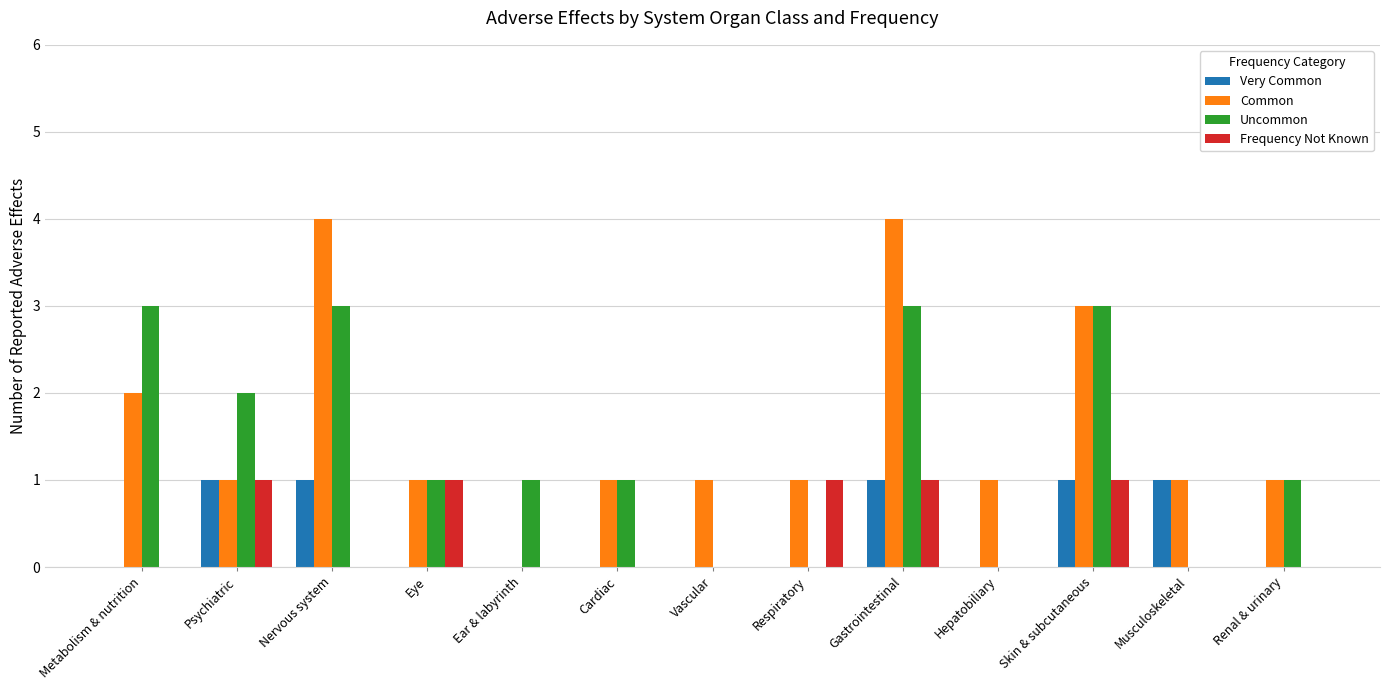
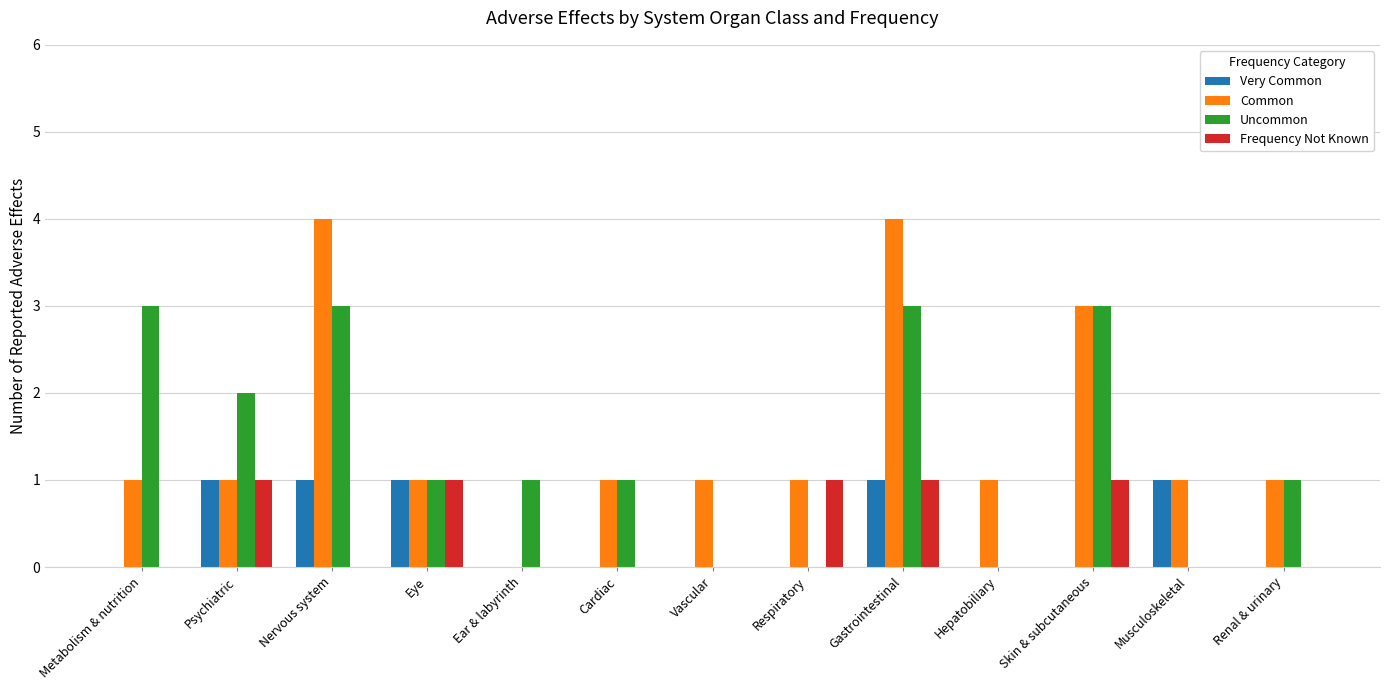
Common, Metabolism & nutrition: 2 -> 1
Very Common, Eye: 0 -> 1
Very Common, Skin & subcutaneous: 1 -> 0
